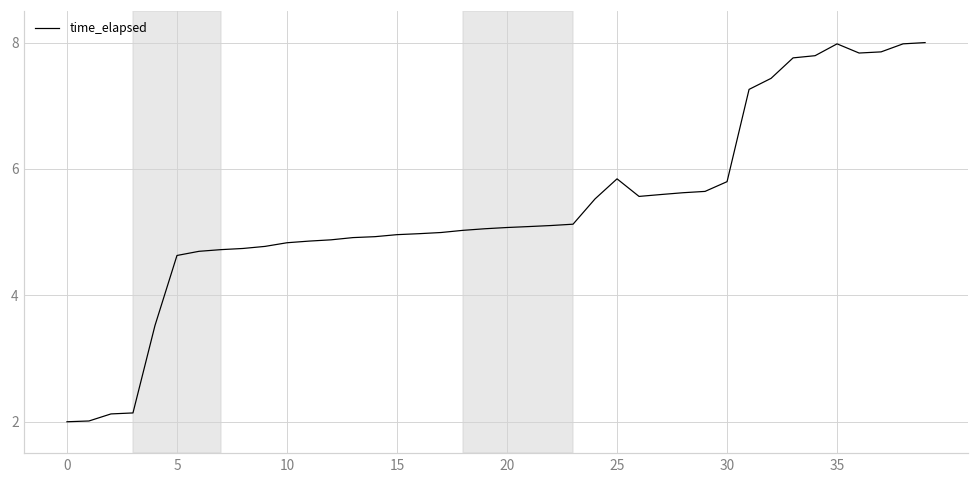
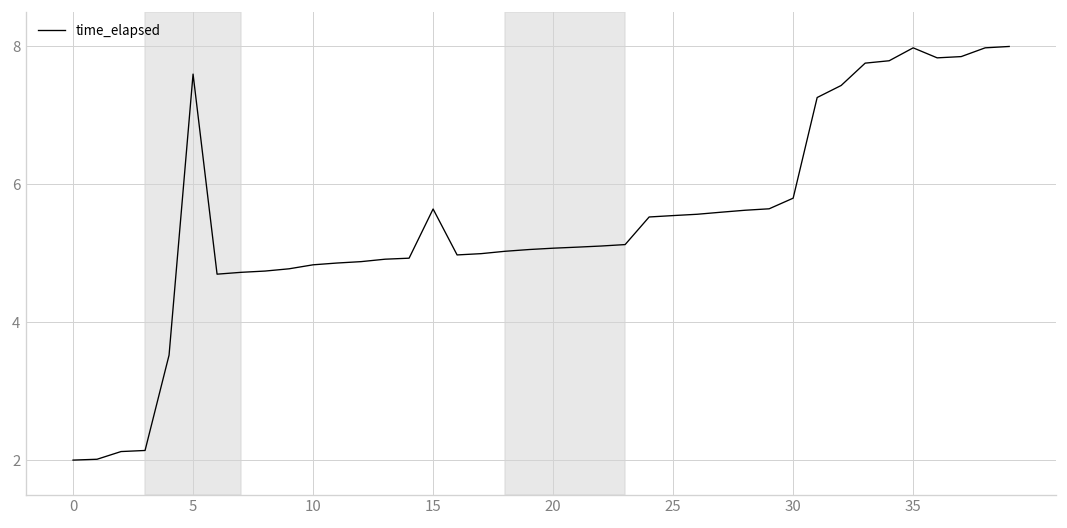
5: 4.6 -> 7.6
15: 5.0 -> 5.6
25: 5.8 -> 5.5
